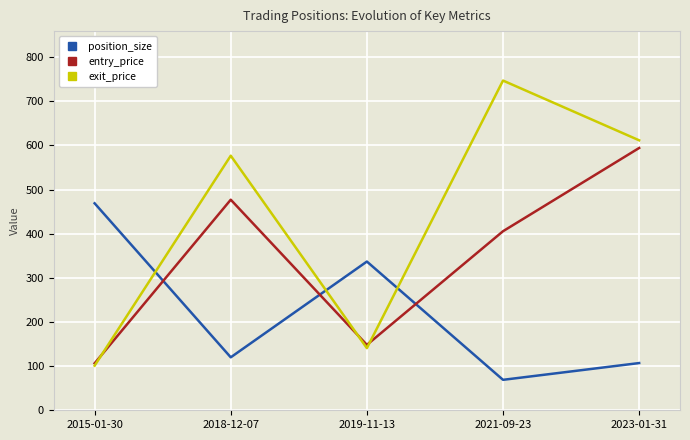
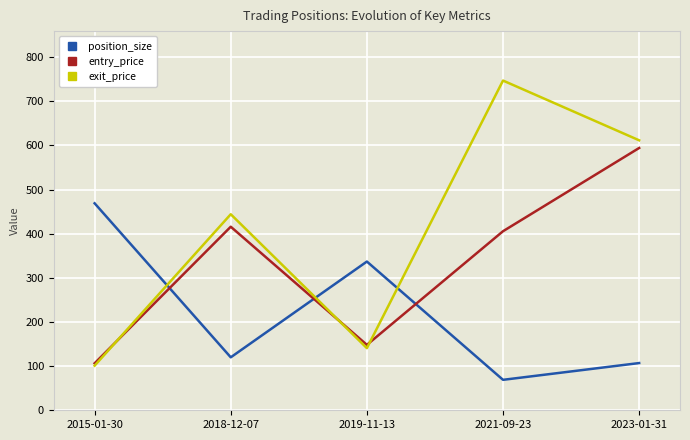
entry_price, 2018-12-07: 480 -> 420
exit_price, 2018-12-07: 580 -> 440
